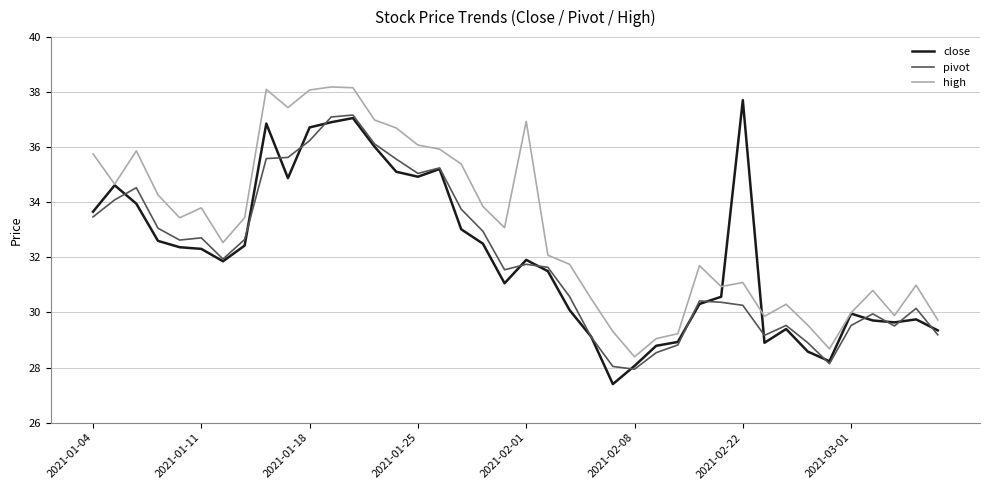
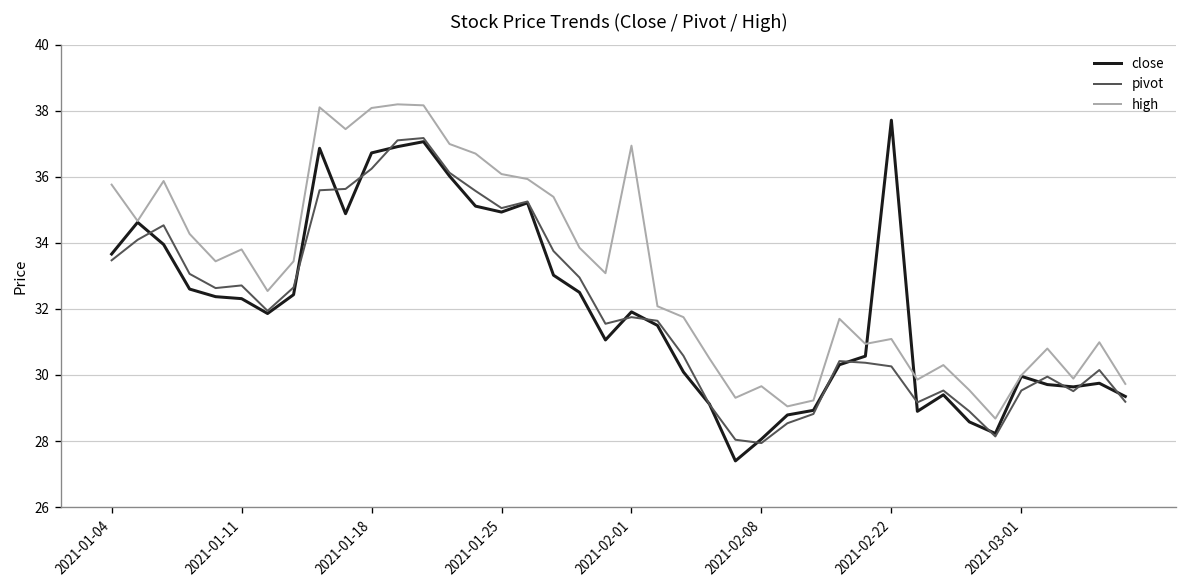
high, 2021-02-08: 28.4 -> 29.7
